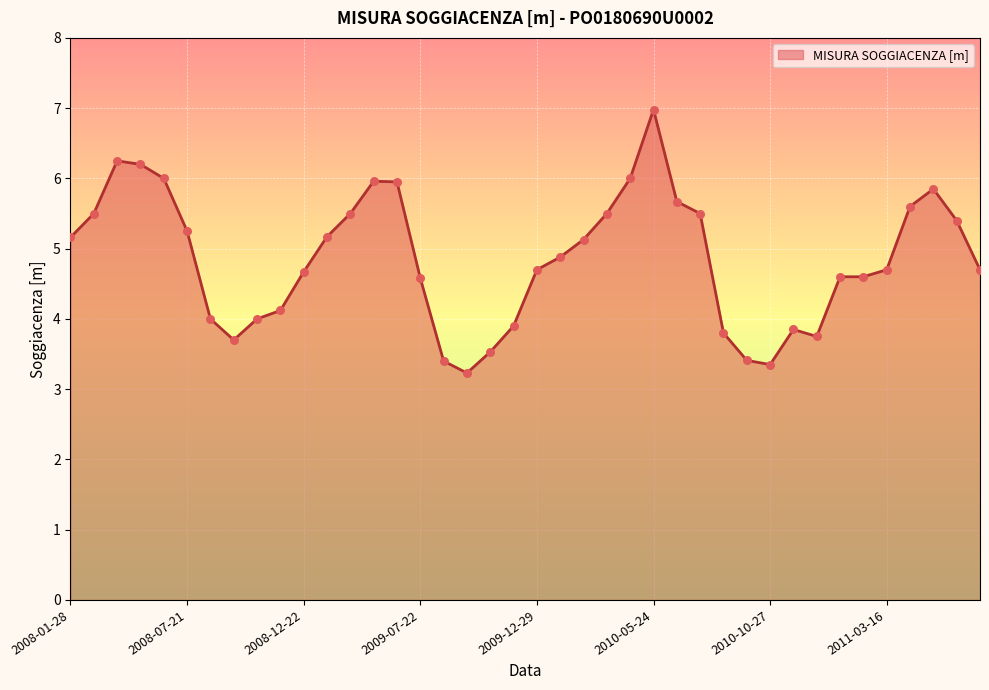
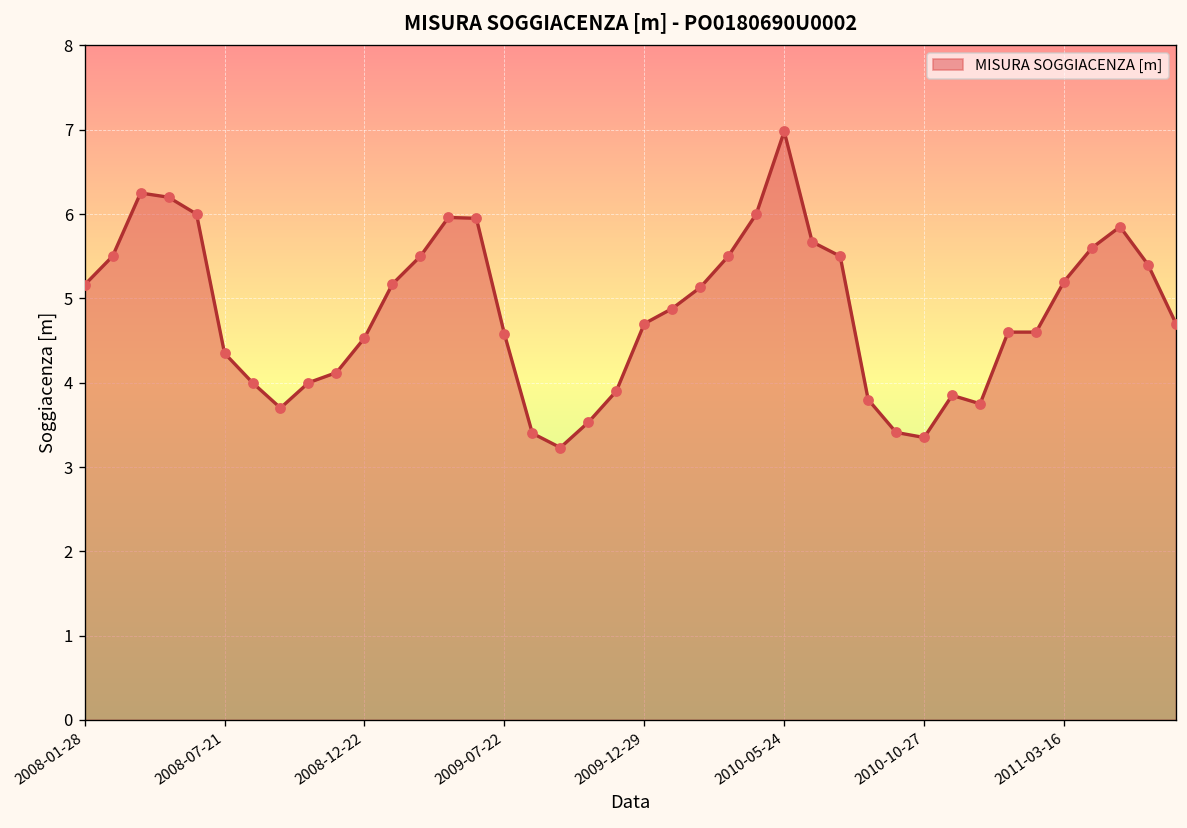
2008-07-21: 5.3 -> 4.4
2008-12-22: 4.7 -> 4.5
2011-03-16: 4.7 -> 5.2
